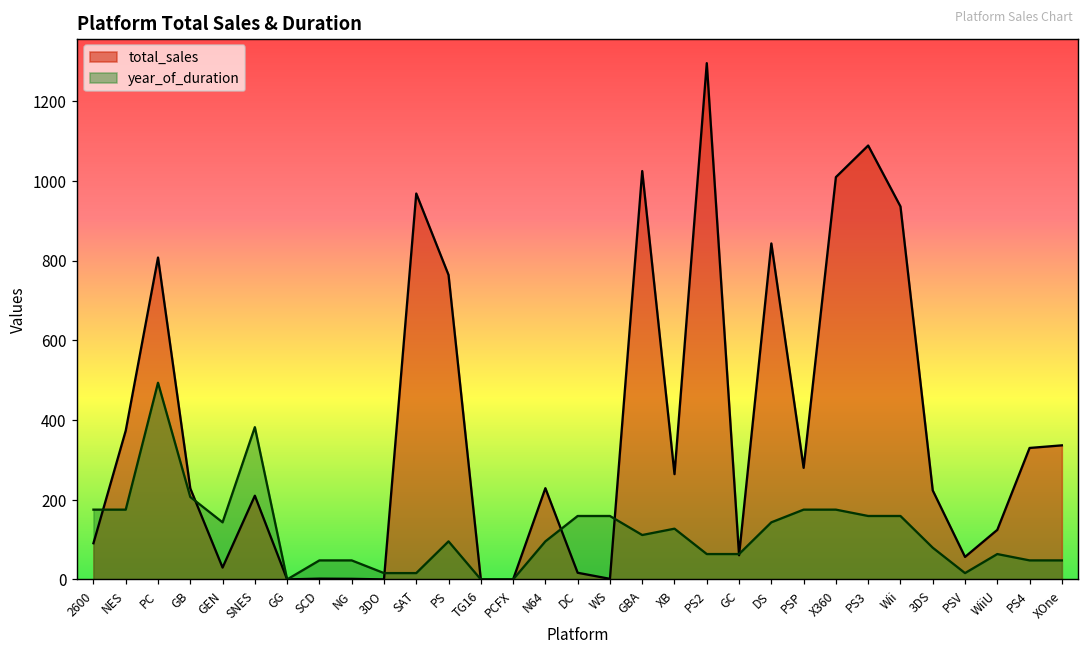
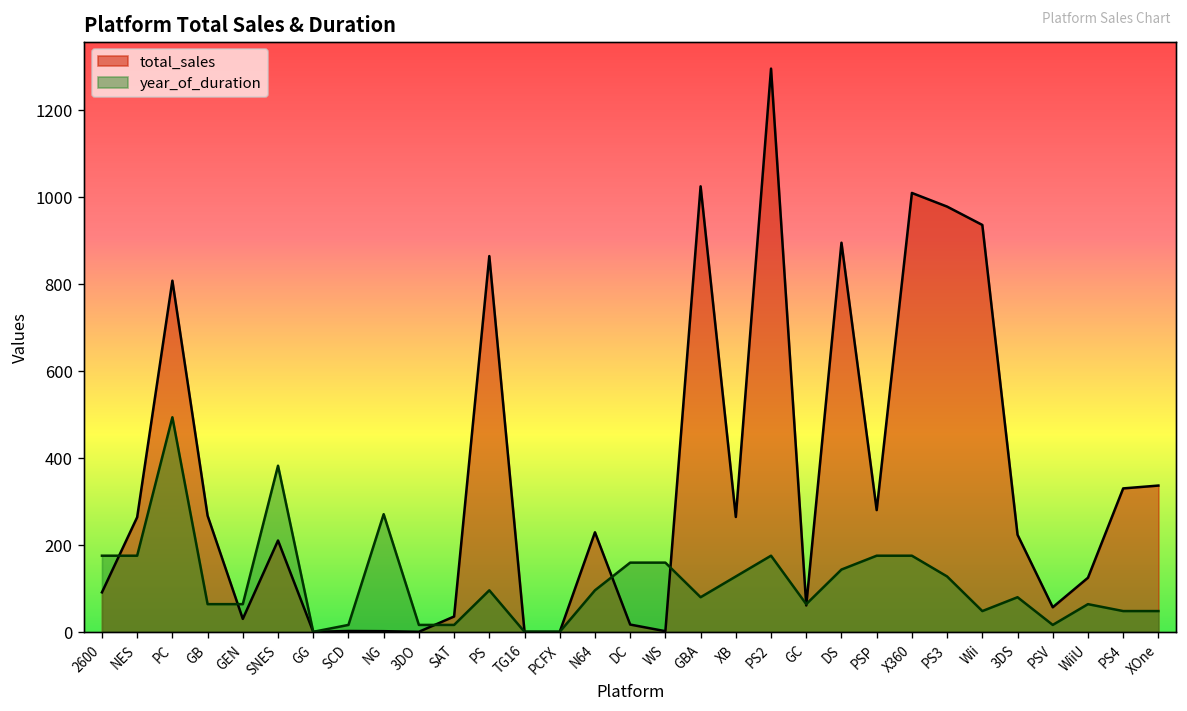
total_sales, NES: 370 -> 260
total_sales, GB: 230 -> 270
year_of_duration, GB: 210 -> 60
year_of_duration, GEN: 140 -> 60
year_of_duration, SCD: 50 -> 20
year_of_duration, NG: 50 -> 270
total_sales, SAT: 970 -> 40
total_sales, PS: 760 -> 860
year_of_duration, GBA: 110 -> 80
year_of_duration, PS2: 60 -> 180
total_sales, DS: 840 -> 890
total_sales, PS3: 1090 -> 980
year_of_duration, PS3: 160 -> 130
year_of_duration, Wii: 160 -> 50
